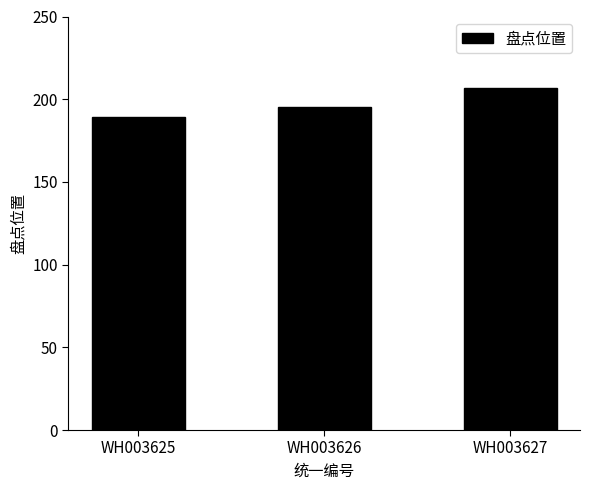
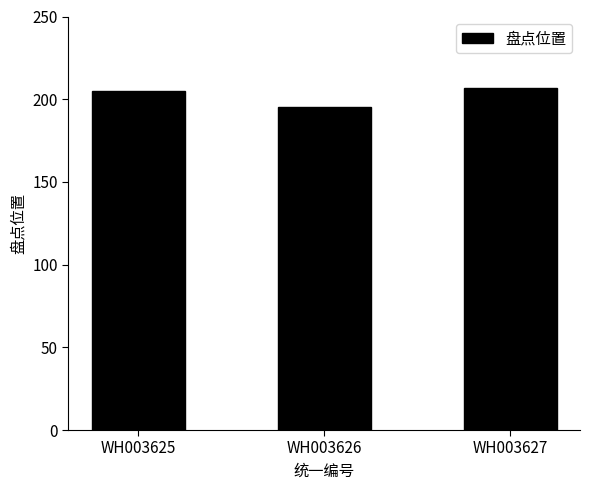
WH003625: 189 -> 205
